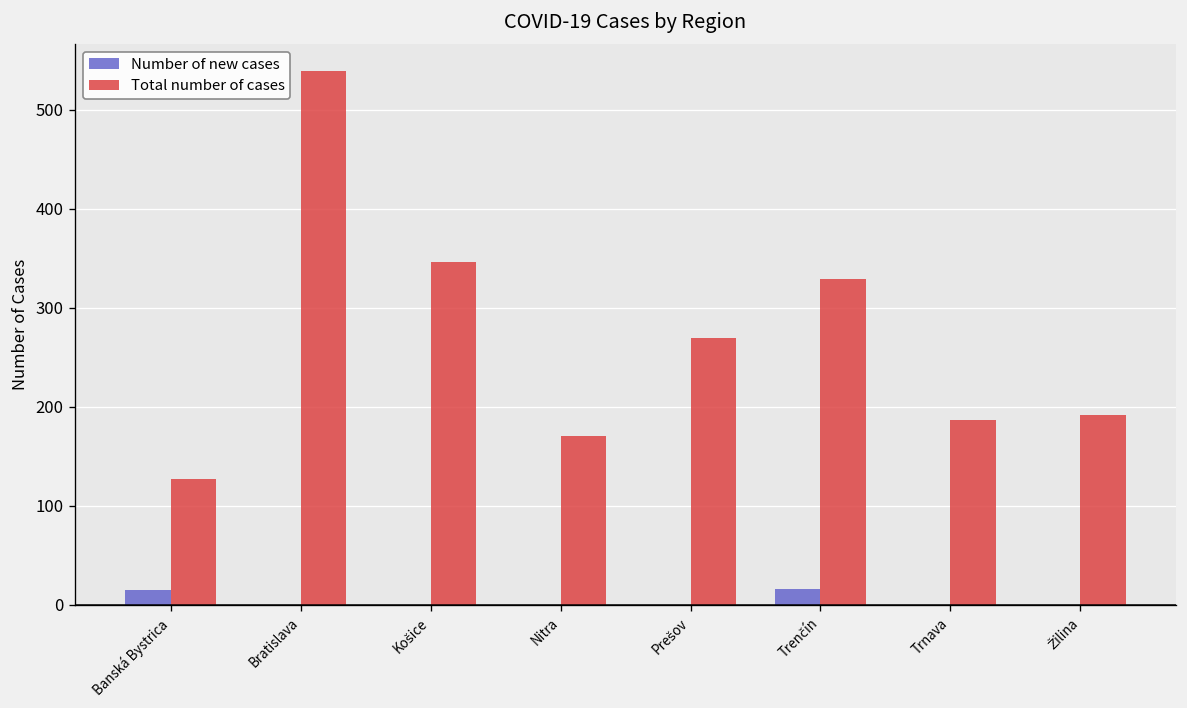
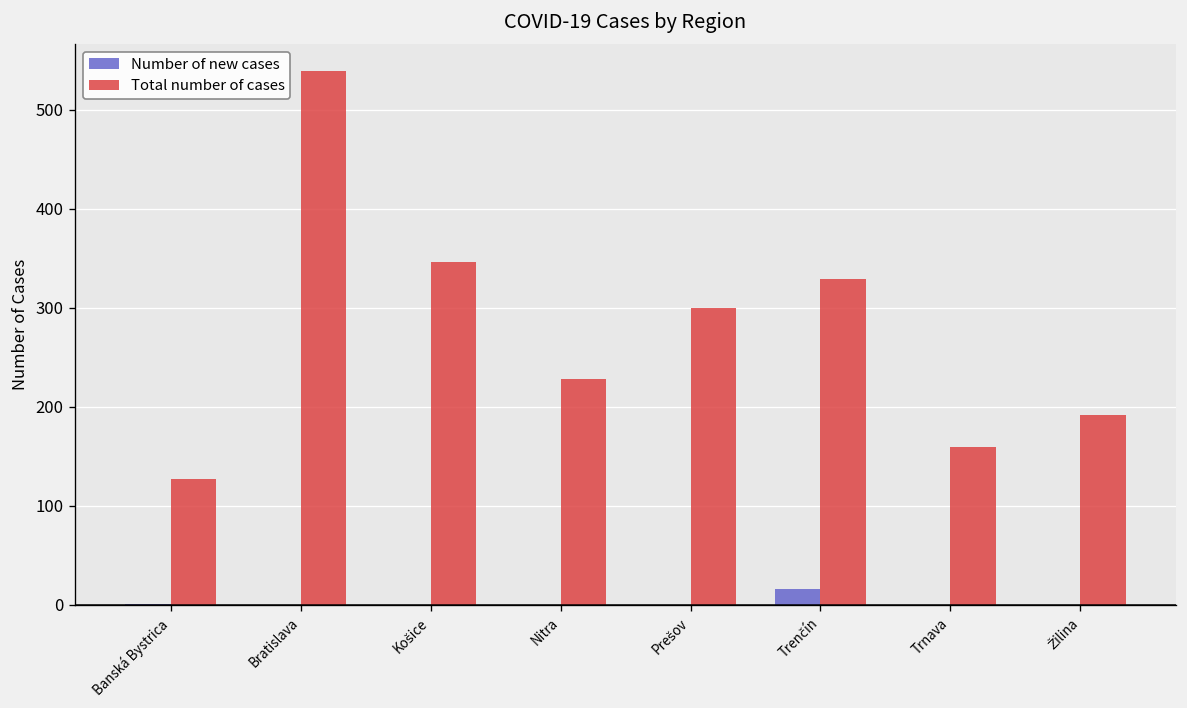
Number of new cases, Banská Bystrica: 20 -> 0
Total number of cases, Nitra: 170 -> 230
Total number of cases, Prešov: 270 -> 300
Total number of cases, Trnava: 190 -> 160
